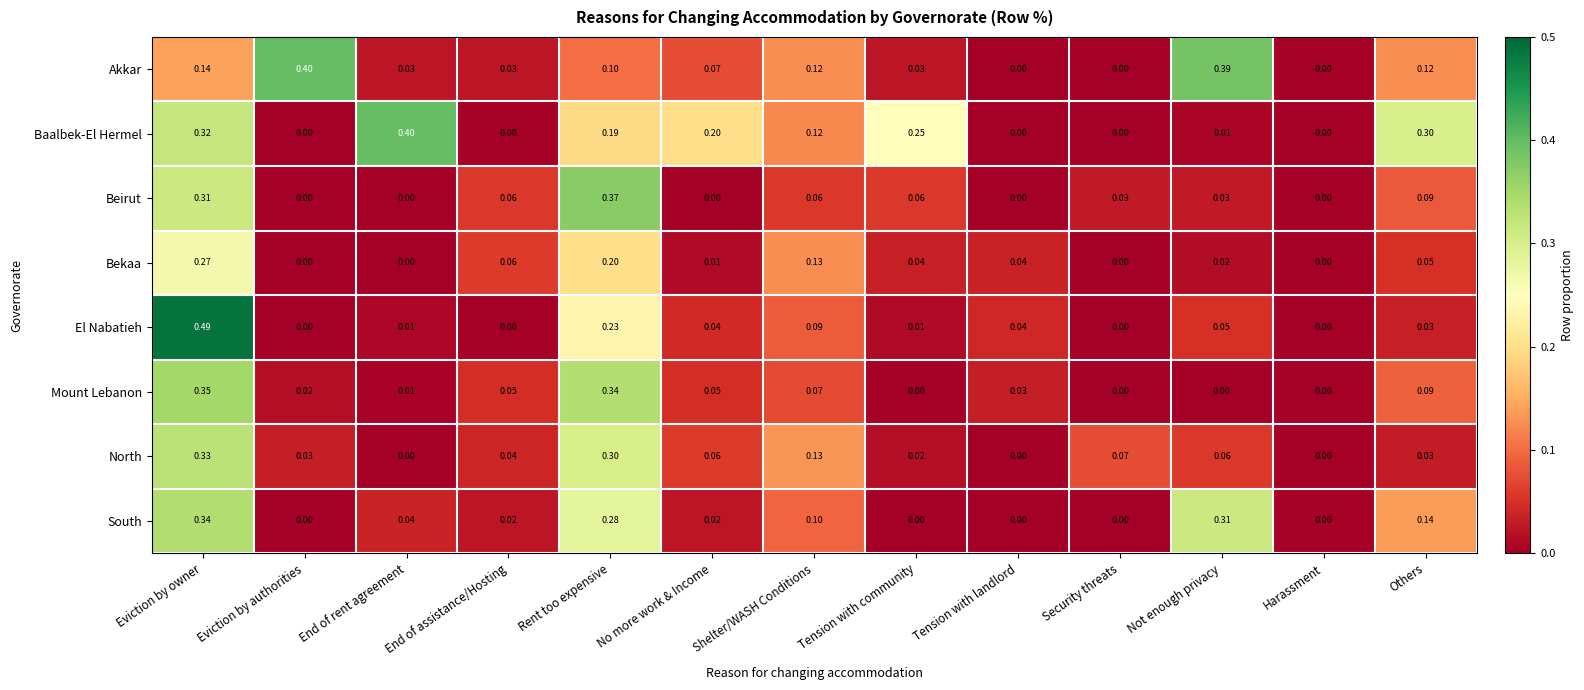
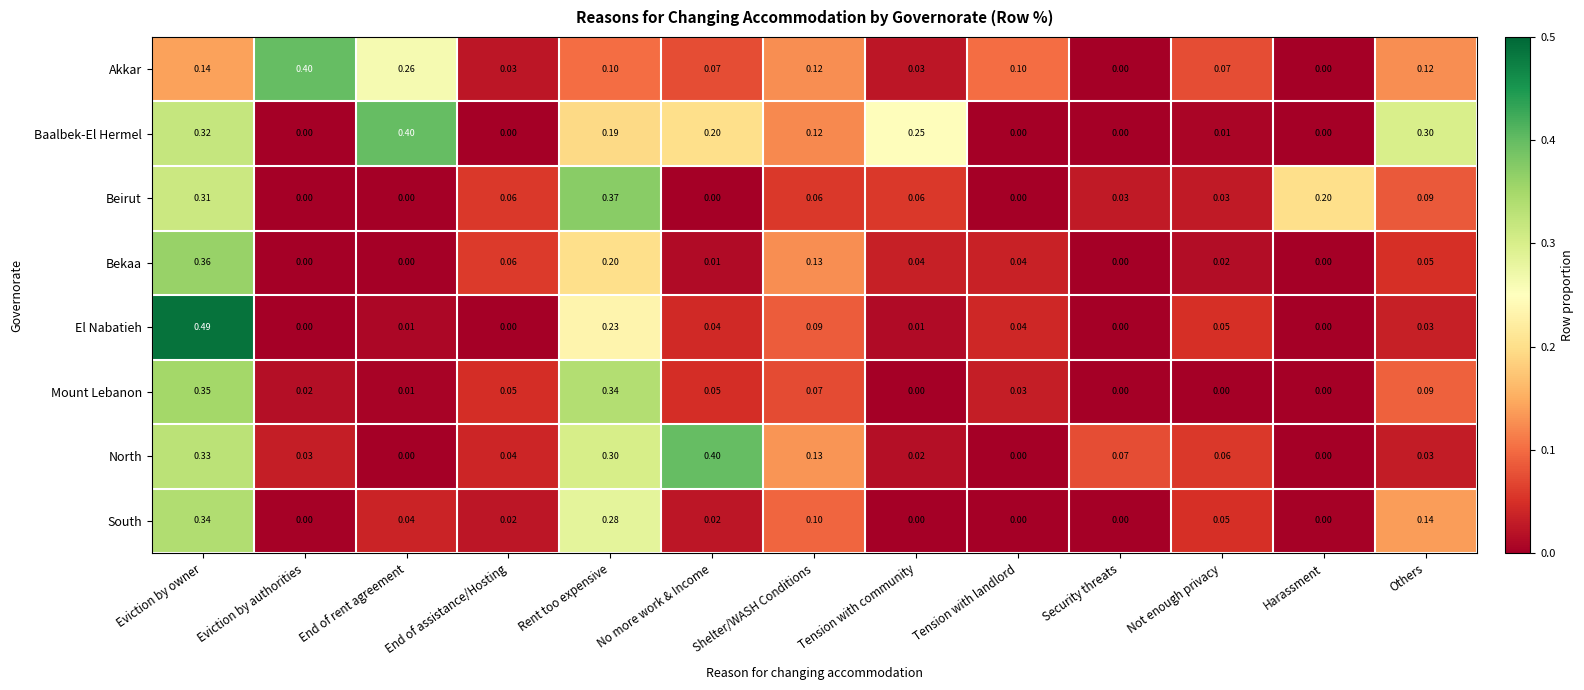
Akkar, End of rent agreement: 0.03 -> 0.26
Akkar, Tension with landlord: 0.00 -> 0.10
Akkar, Not enough privacy: 0.39 -> 0.07
Beirut, Harassment: 0.00 -> 0.20
Bekaa, Eviction by owner: 0.27 -> 0.36
North, No more work & Income: 0.06 -> 0.40
South, Not enough privacy: 0.31 -> 0.05
